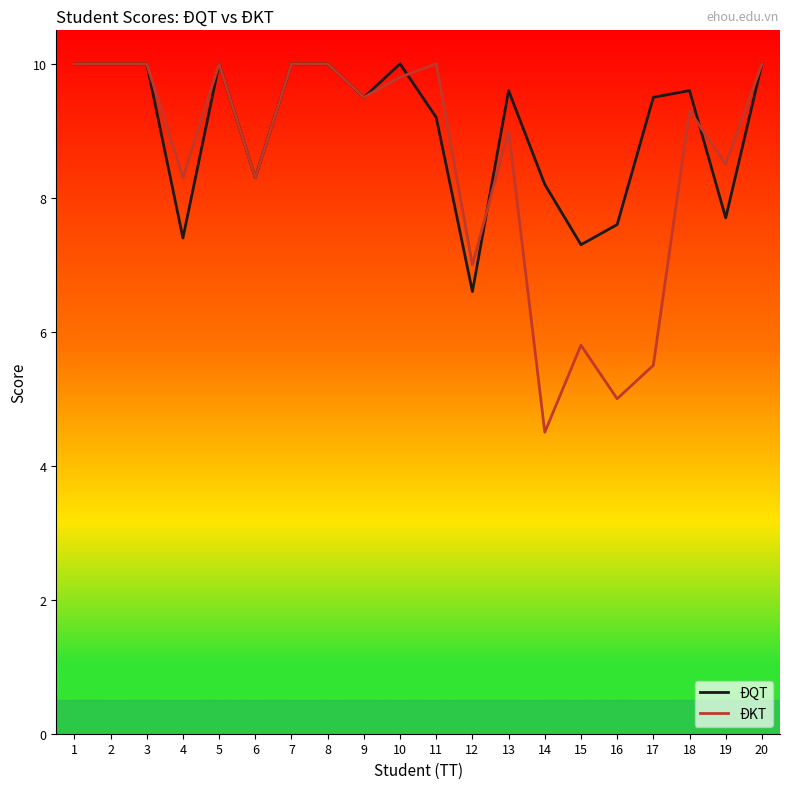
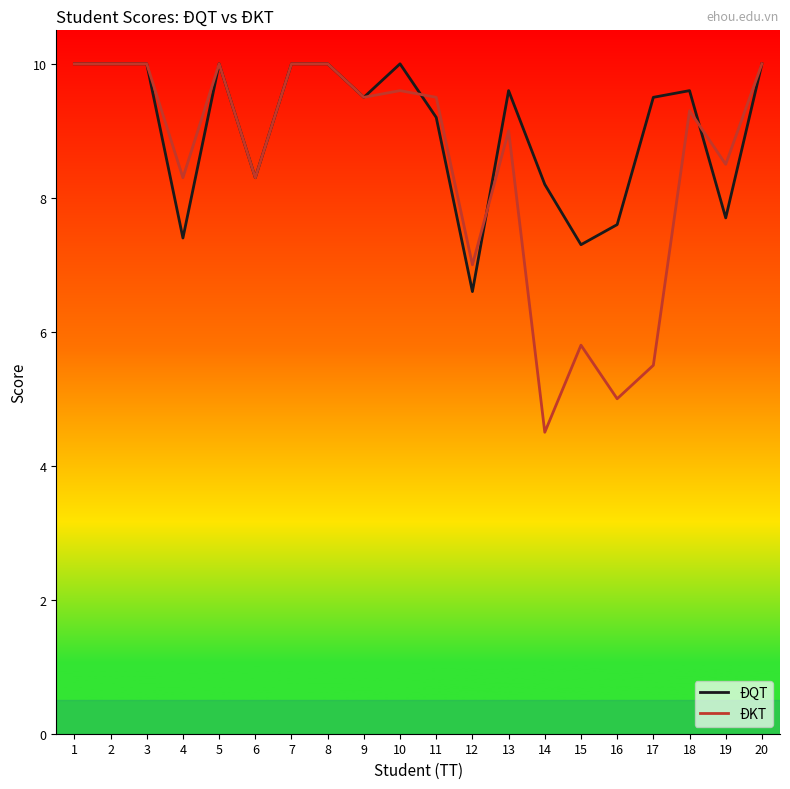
ĐKT, 10: 9.8 -> 9.6
ĐKT, 11: 10.0 -> 9.5
